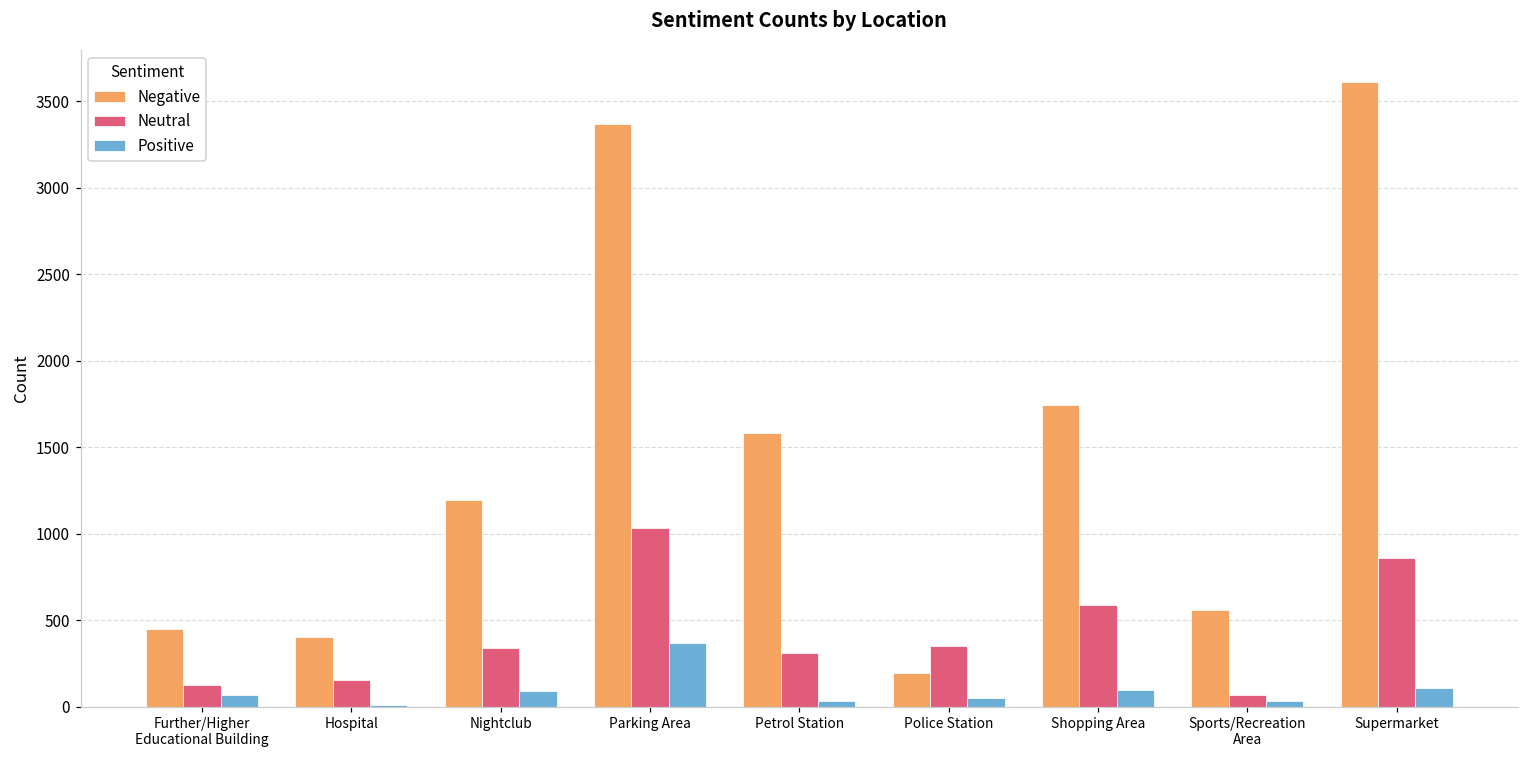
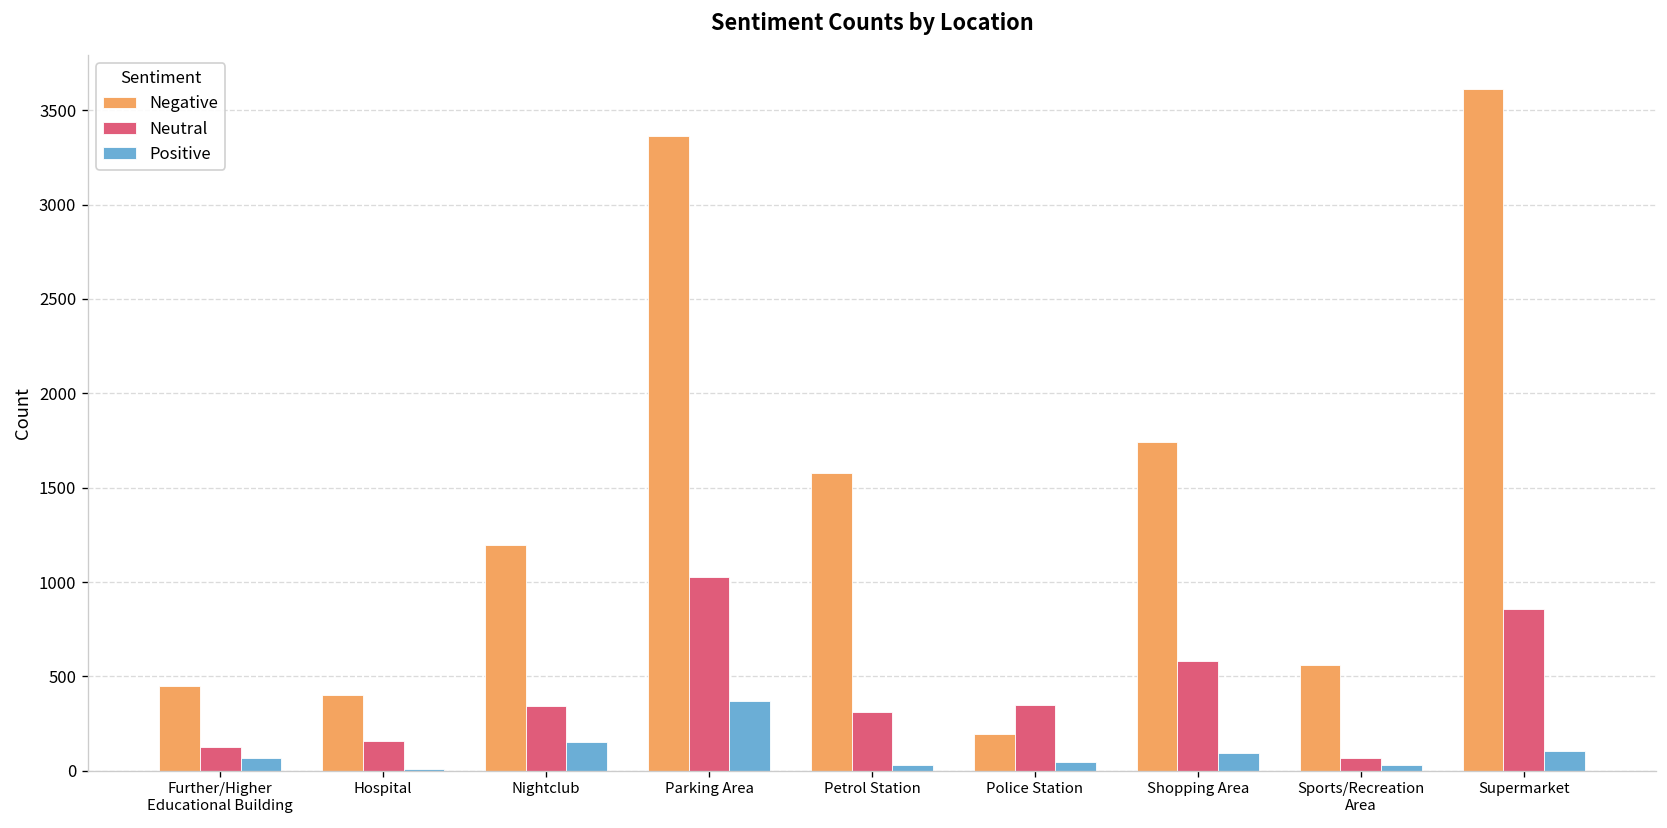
Positive, Nightclub: 90 -> 150
